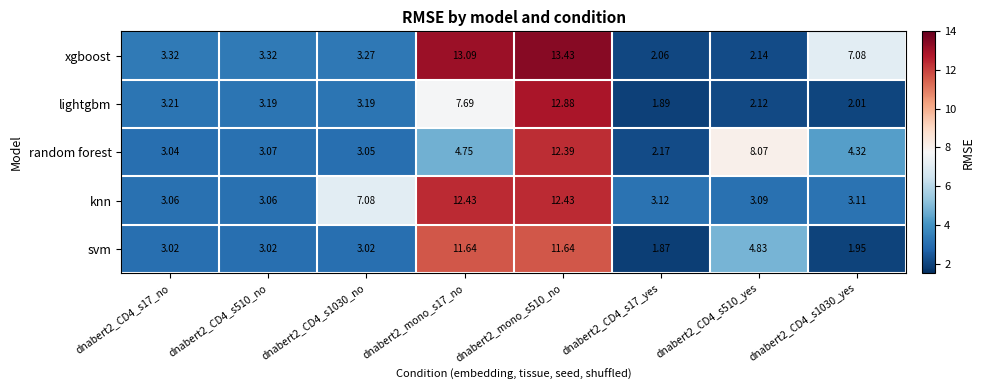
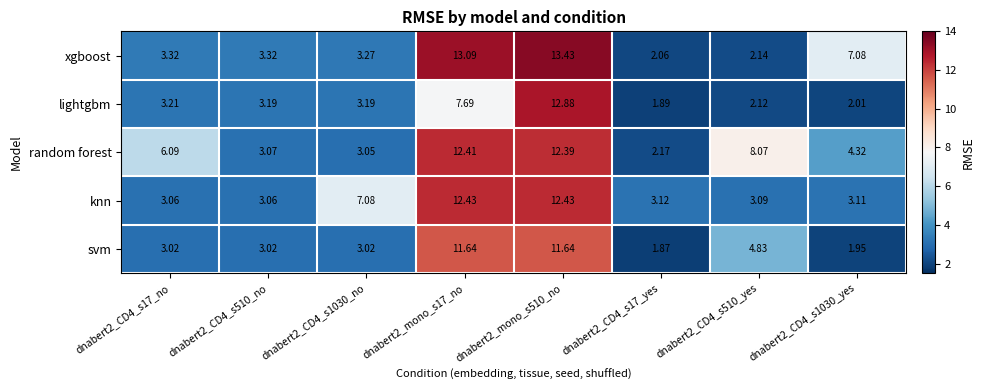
random forest, dnabert2_CD4_s17_no: 3.04 -> 6.09
random forest, dnabert2_mono_s17_no: 4.75 -> 12.41
